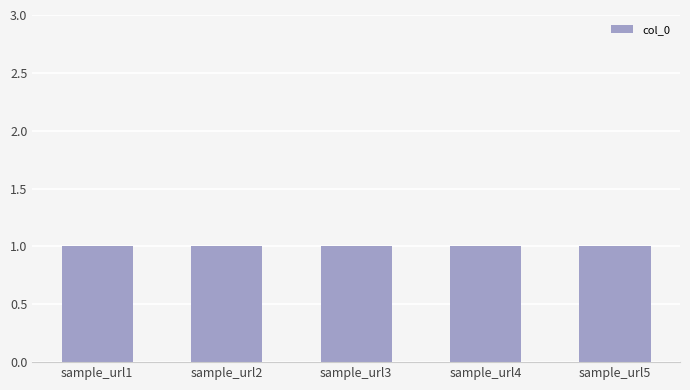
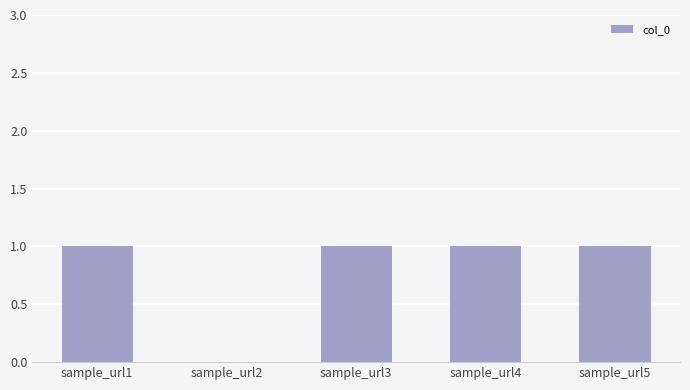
sample_url2: 1 -> 0
